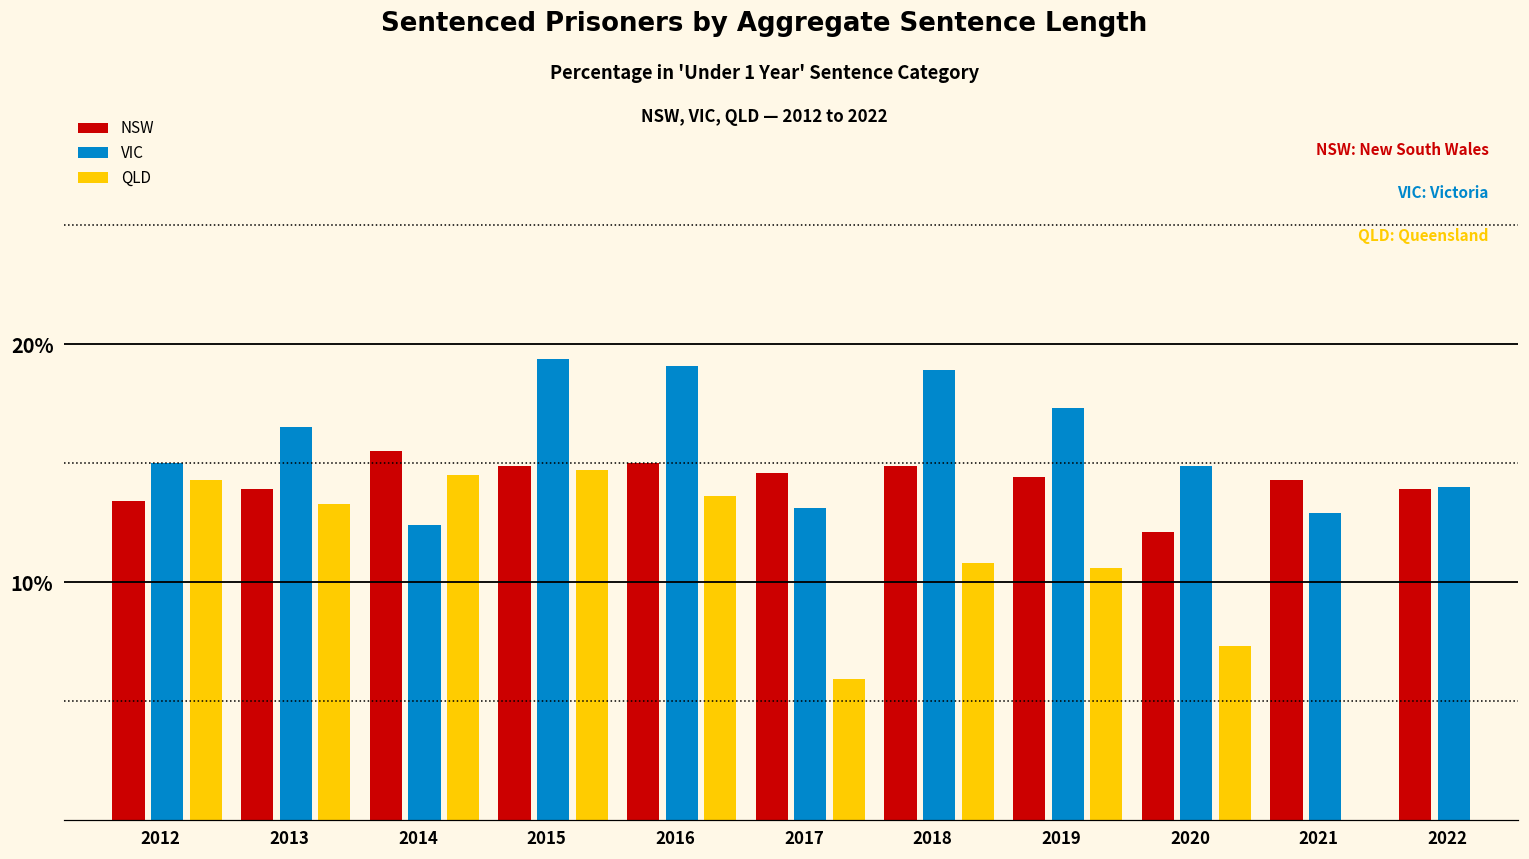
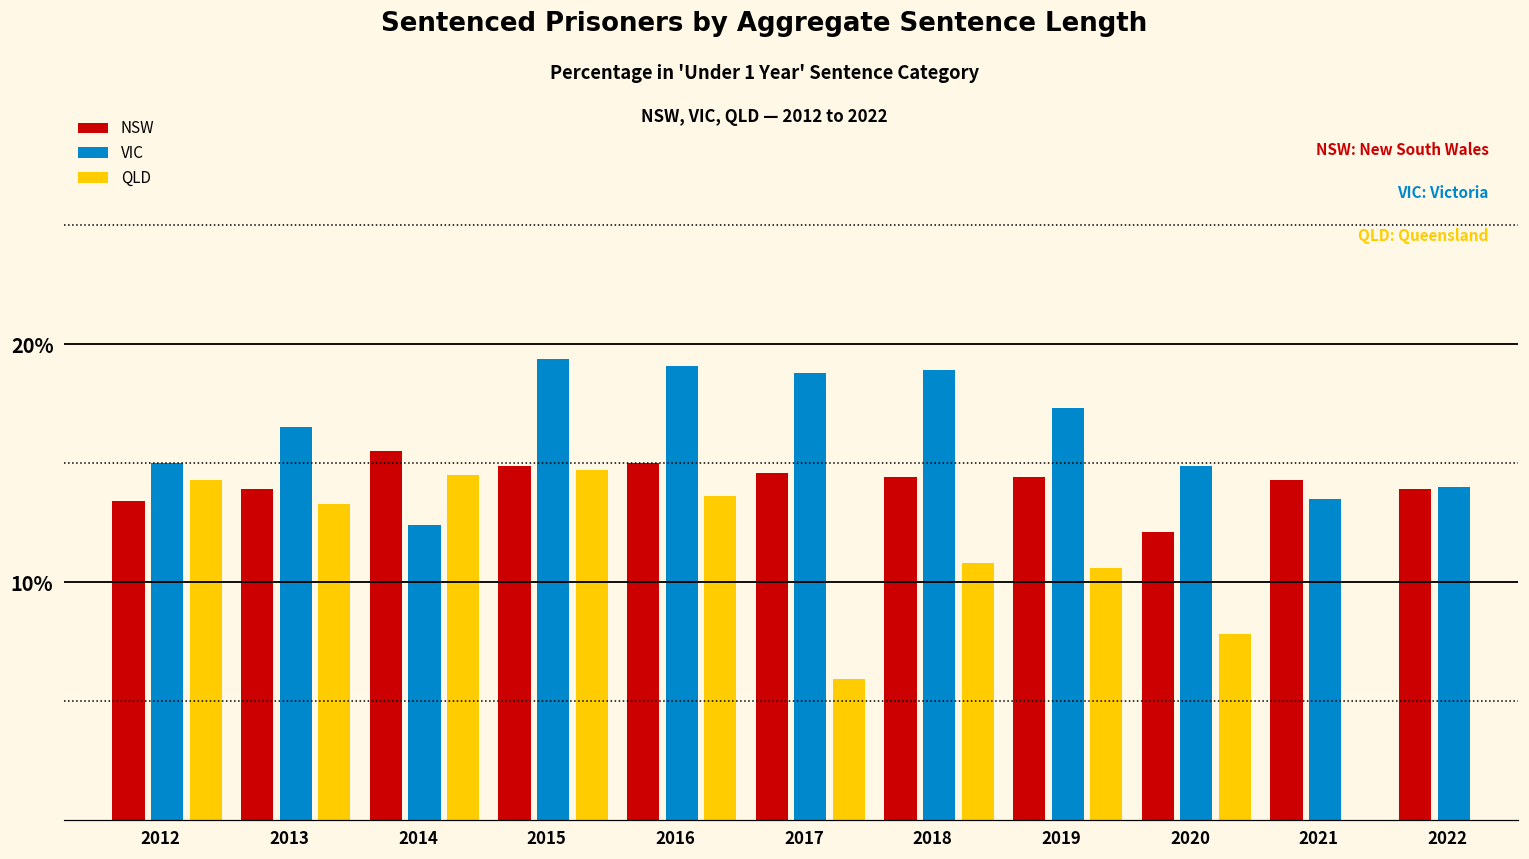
VIC, 2017: 13.1% -> 18.8%
NSW, 2018: 14.9% -> 14.4%
QLD, 2020: 7.3% -> 7.8%
VIC, 2021: 12.9% -> 13.5%
